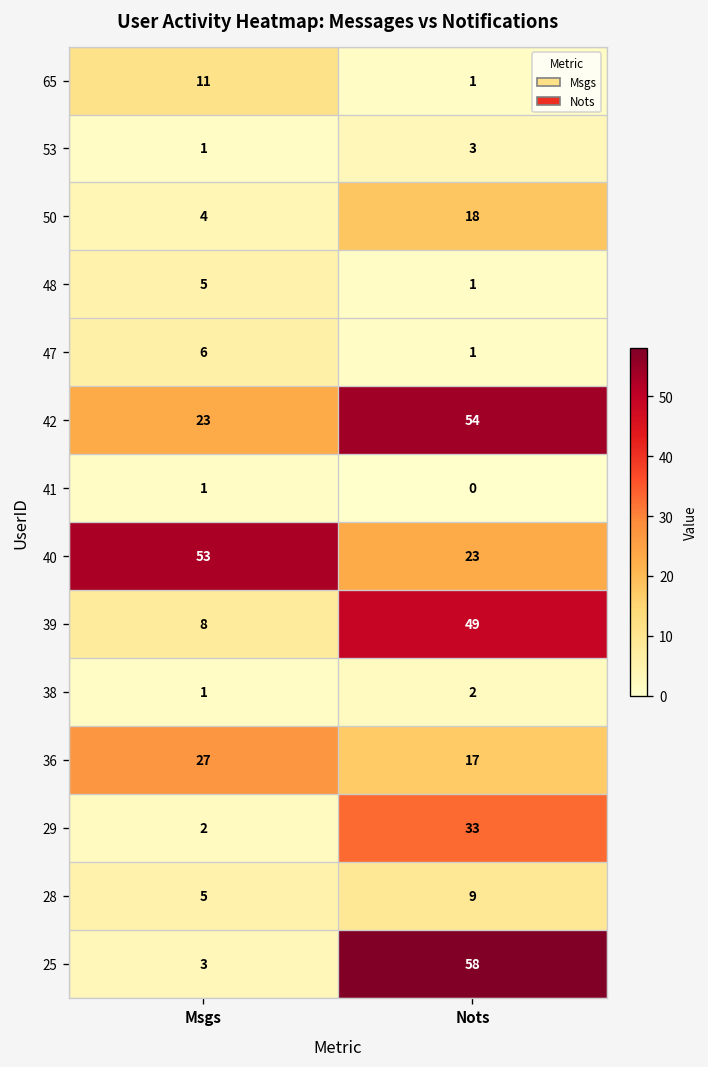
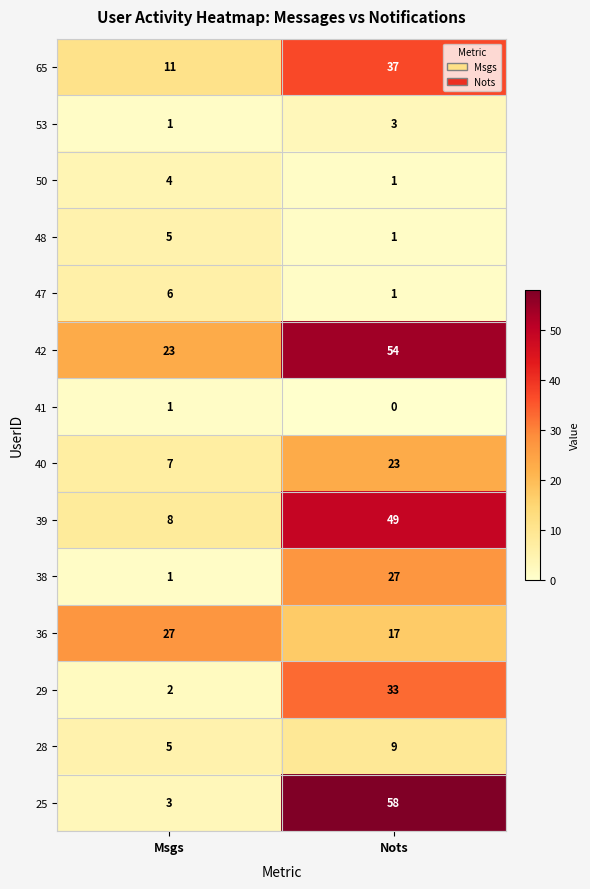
65, Nots: 1 -> 37
50, Nots: 18 -> 1
40, Msgs: 53 -> 7
38, Nots: 2 -> 27
